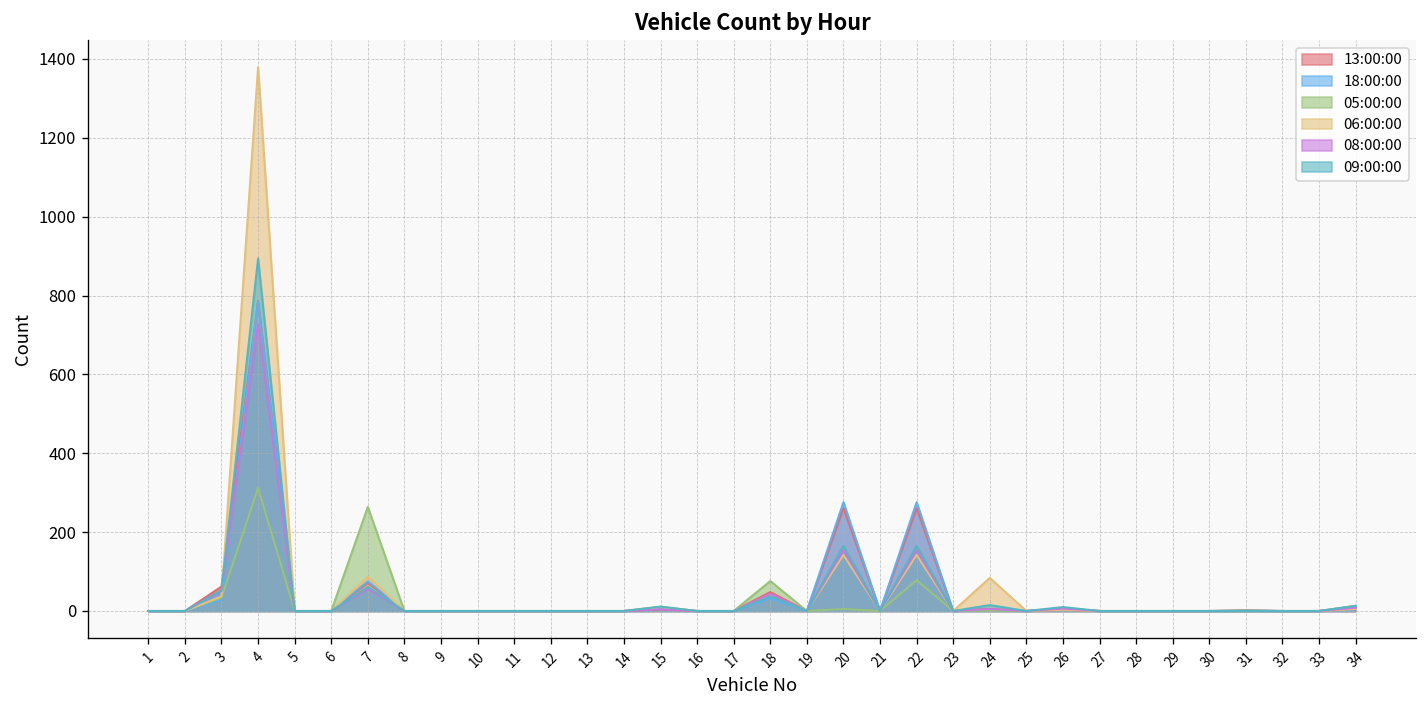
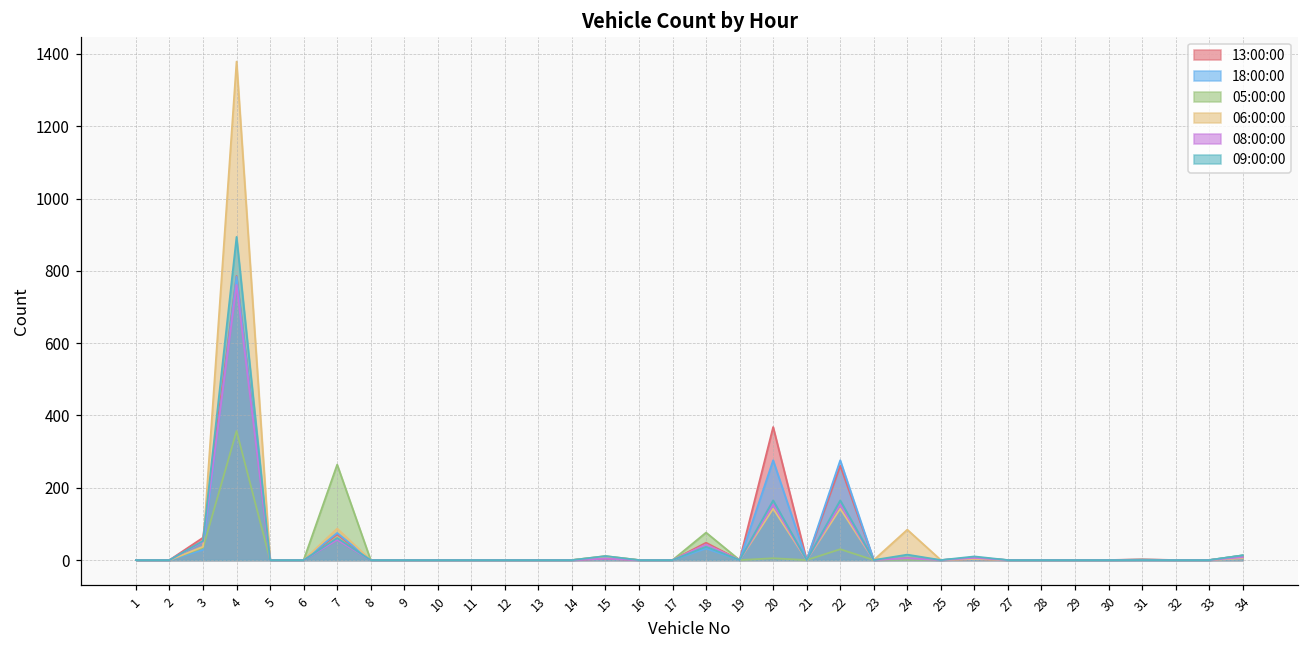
05:00:00, 4: 310 -> 360
08:00:00, 4: 730 -> 760
13:00:00, 20: 260 -> 370
05:00:00, 22: 80 -> 30
